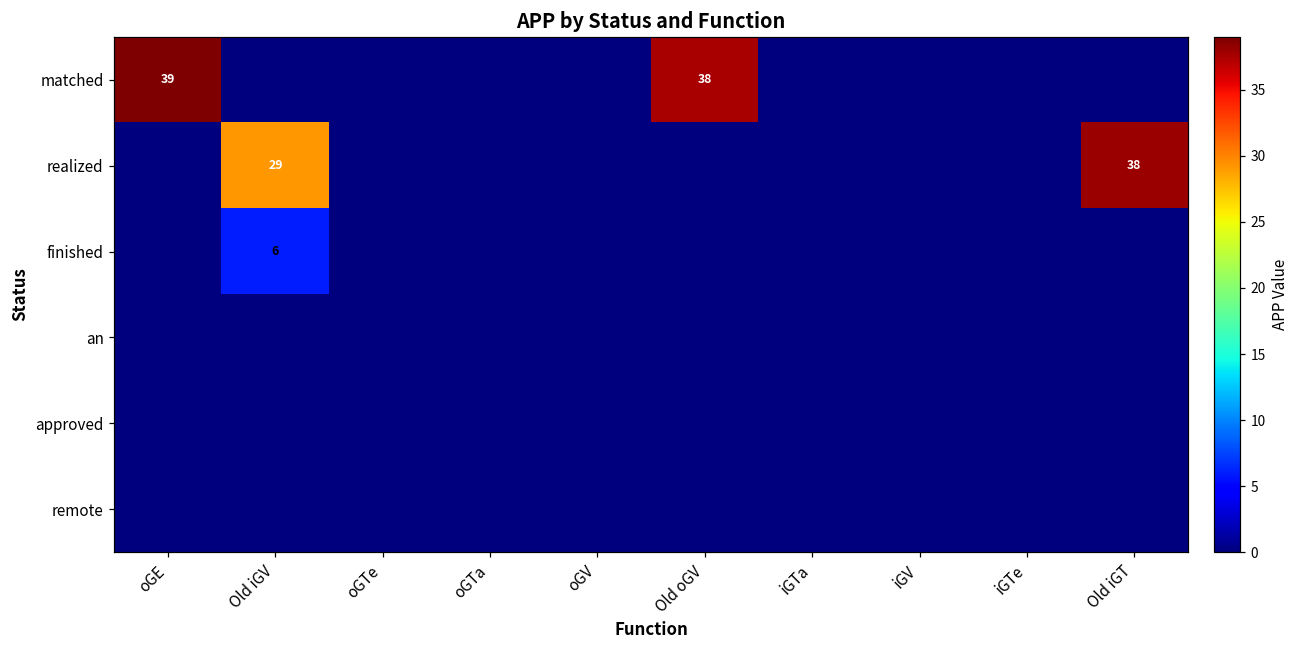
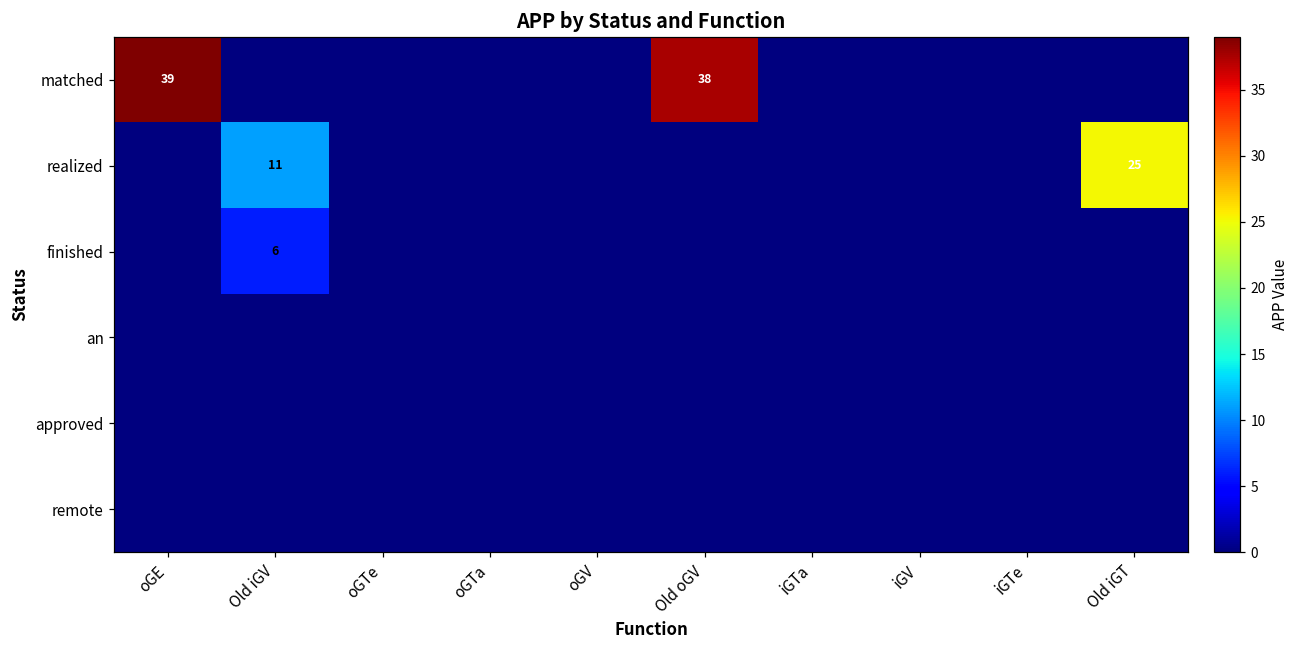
realized, Old iGV: 29 -> 11
realized, Old iGT: 38 -> 25
